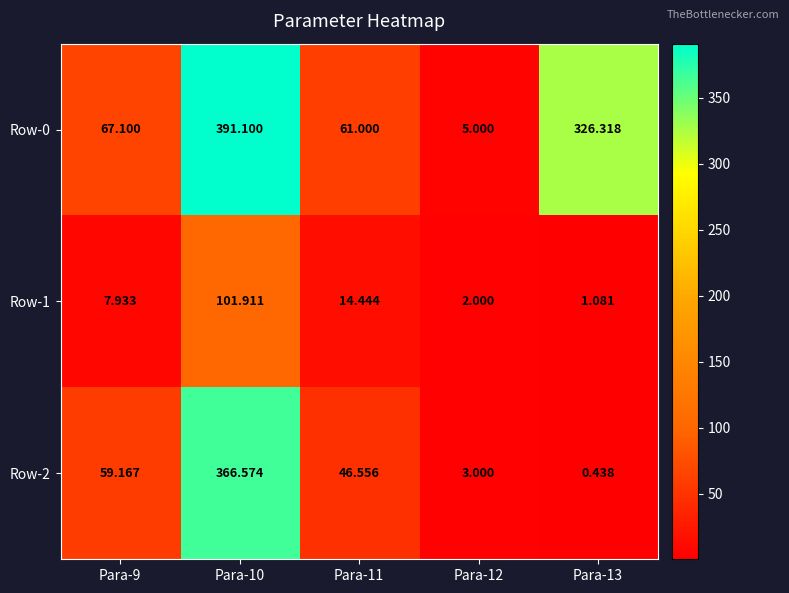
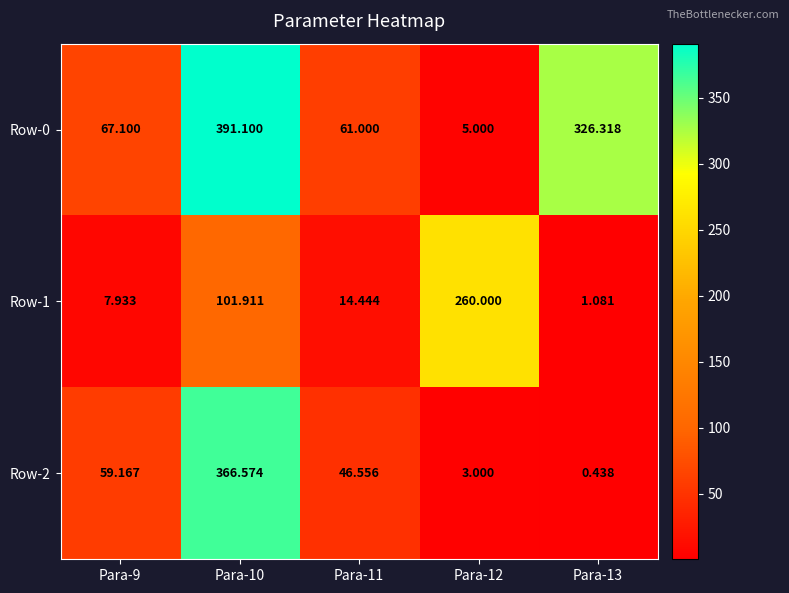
Row-1, Para-12: 2.000 -> 260.000
